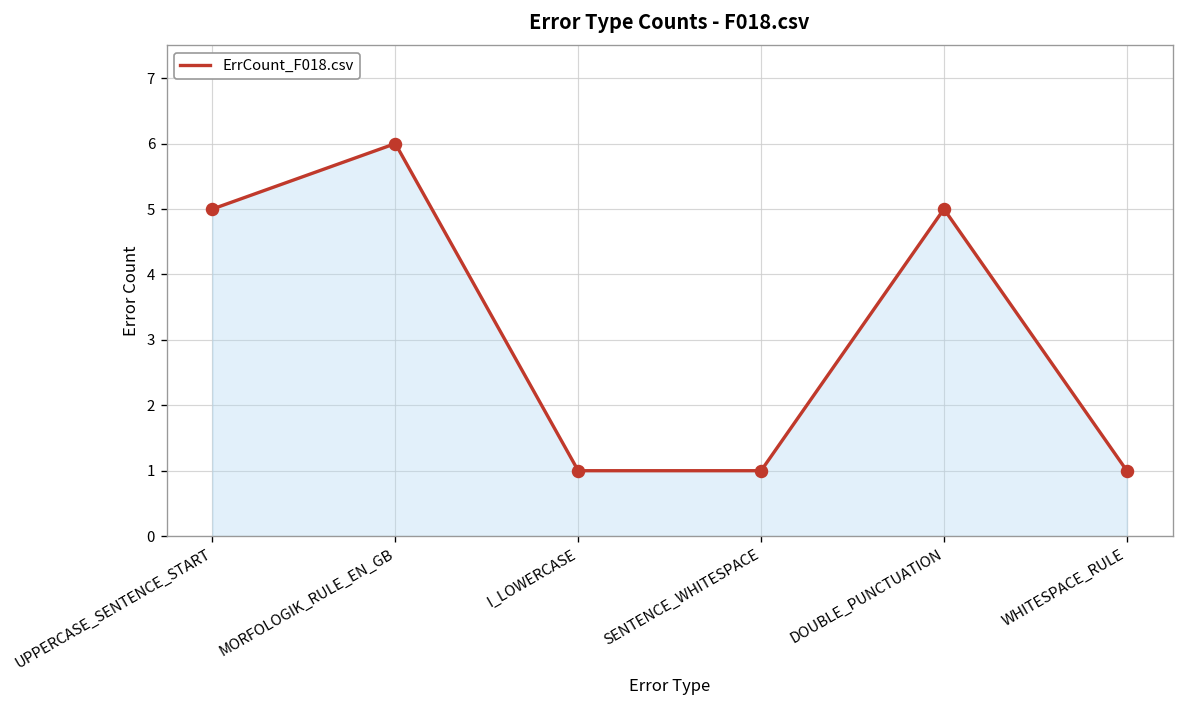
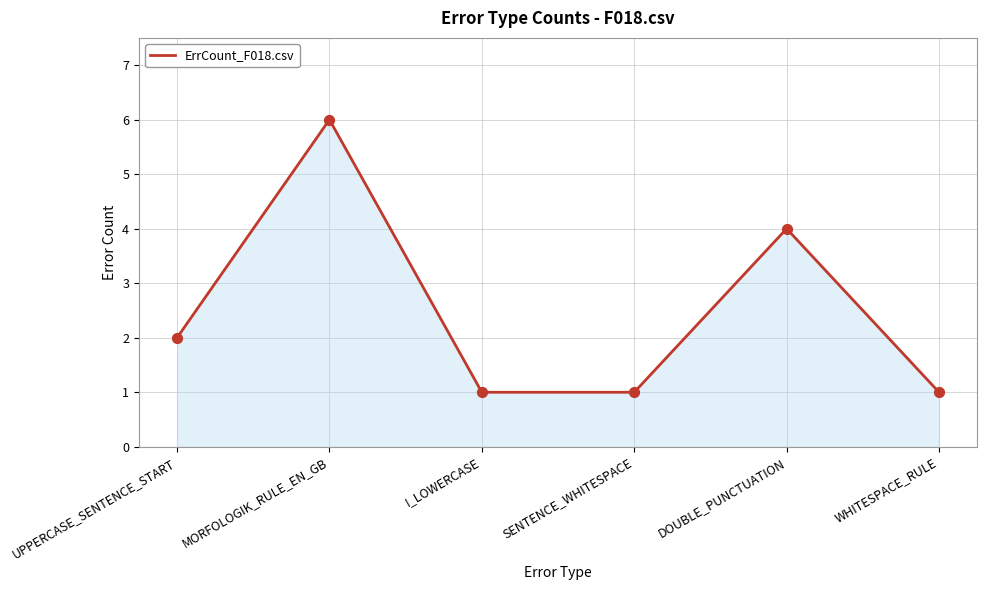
UPPERCASE_SENTENCE_START: 5 -> 2
DOUBLE_PUNCTUATION: 5 -> 4
